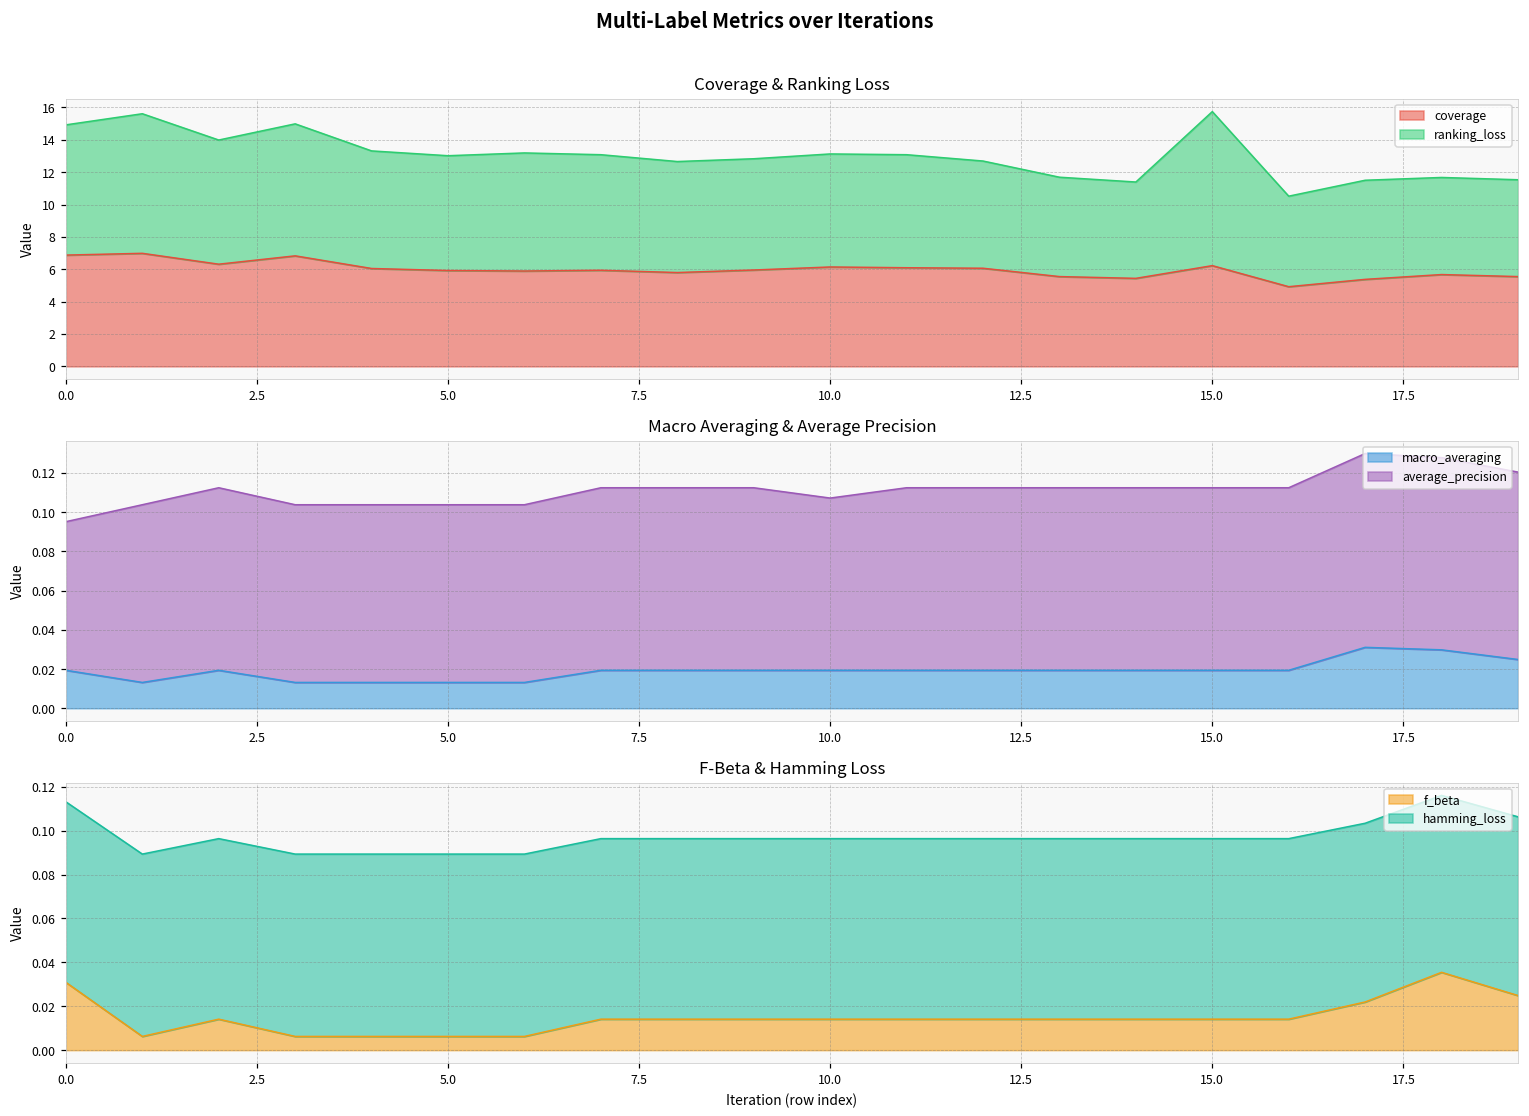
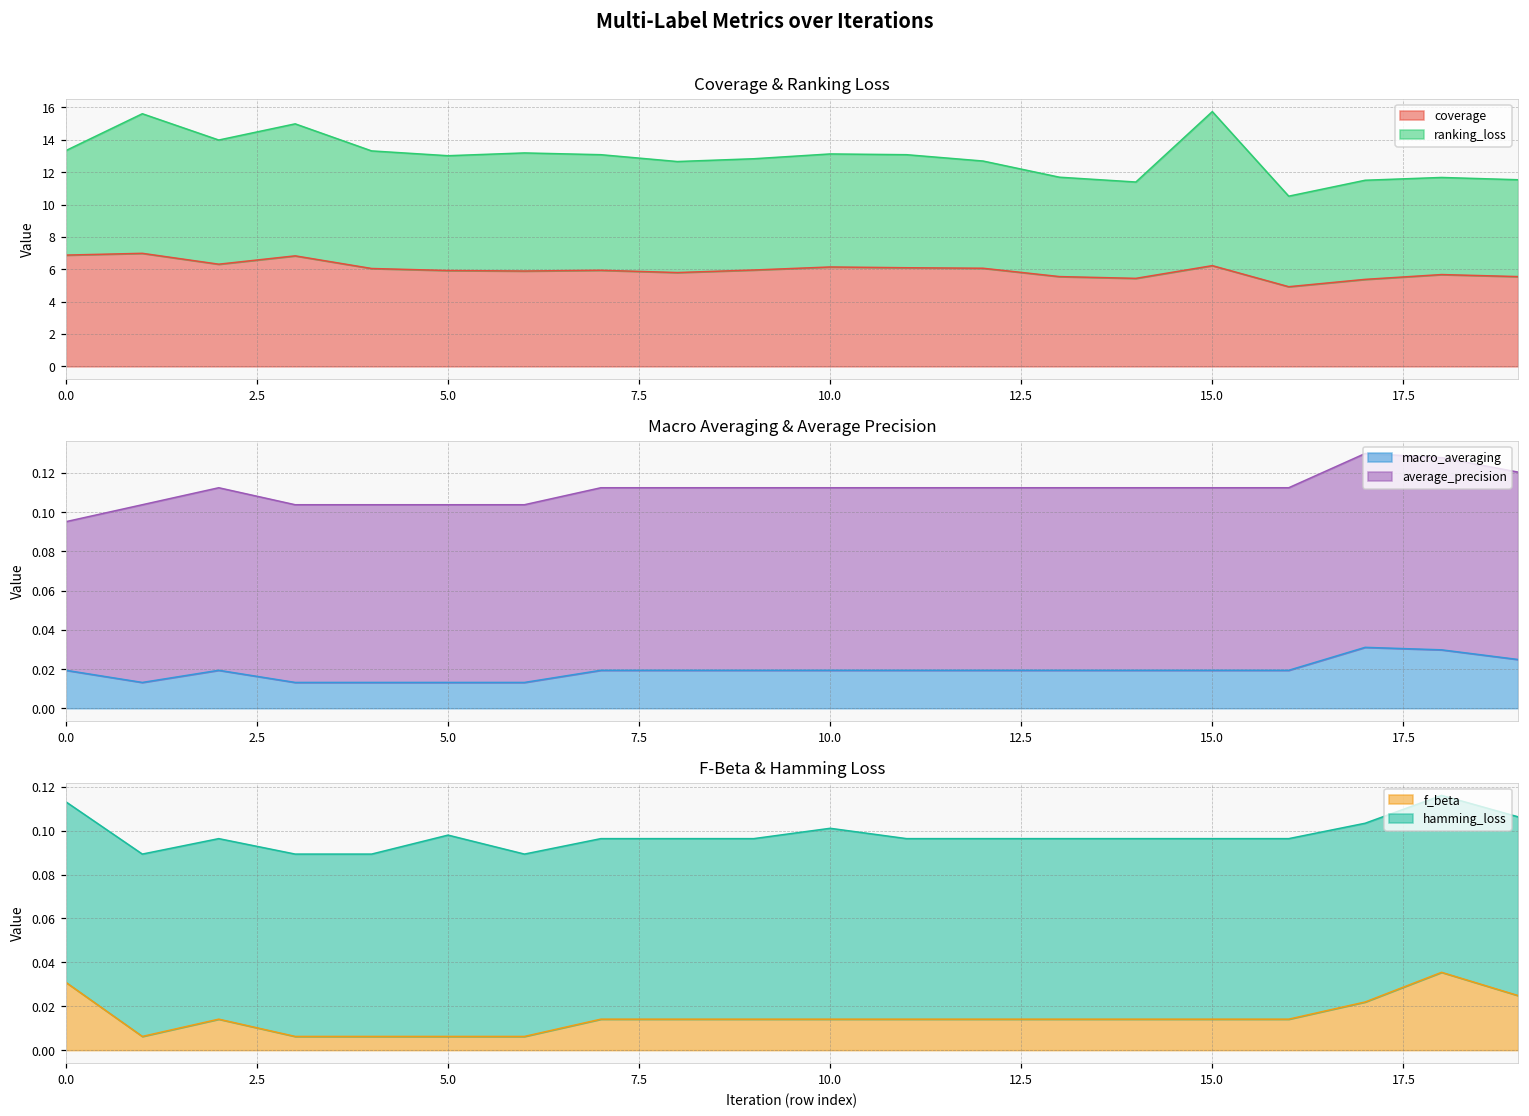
Coverage & Ranking Loss, ranking_loss, 0.0: 8.0 -> 6.5
Macro Averaging & Average Precision, average_precision, 10.0: 0.088 -> 0.093
F-Beta & Hamming Loss, hamming_loss, 5.0: 0.083 -> 0.092
F-Beta & Hamming Loss, hamming_loss, 10.0: 0.082 -> 0.087
